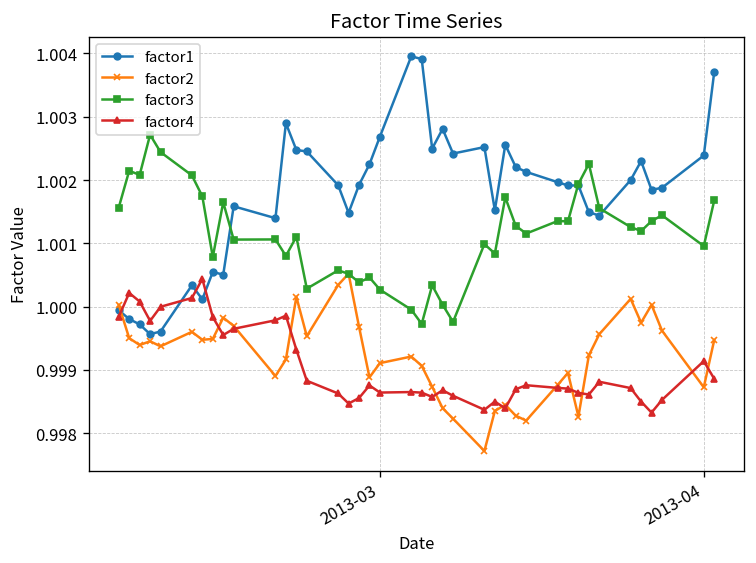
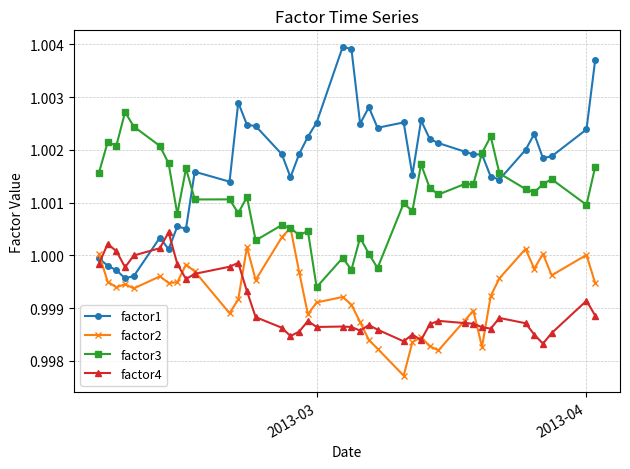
factor1, 2013-03: 1.0027 -> 1.0025
factor3, 2013-03: 1.0003 -> 0.9994
factor2, 2013-04: 0.9987 -> 1.0000
